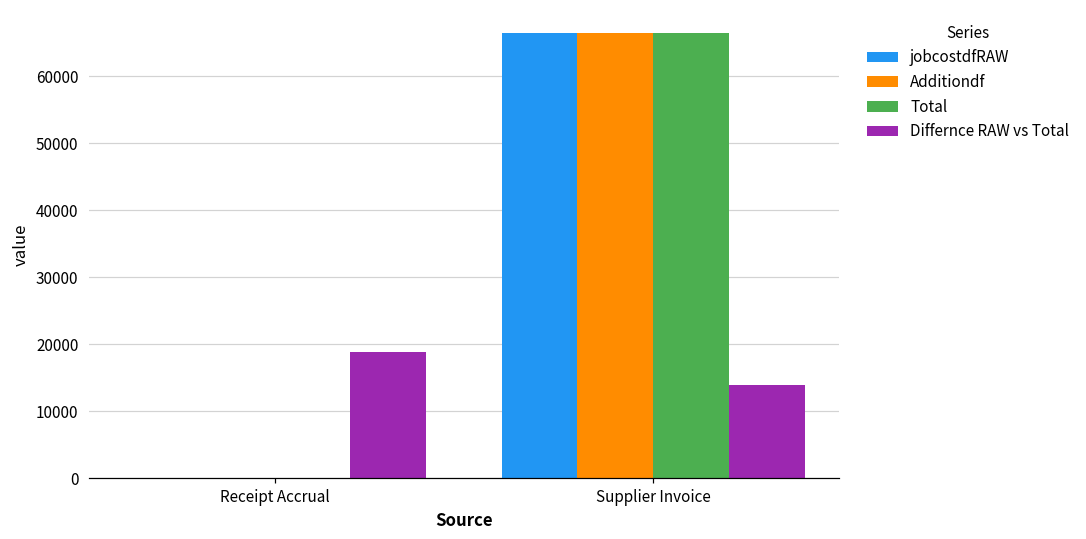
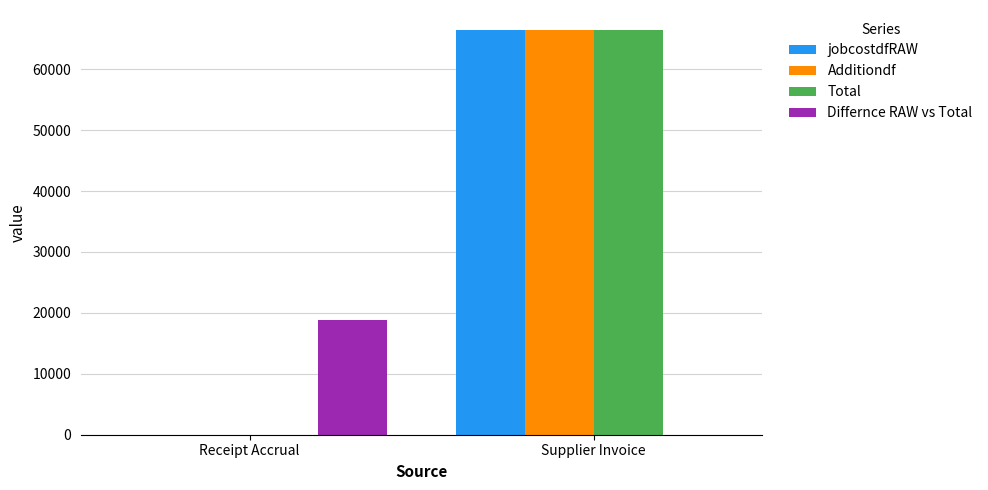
Differnce RAW vs Total, Supplier Invoice: 14000 -> 0
